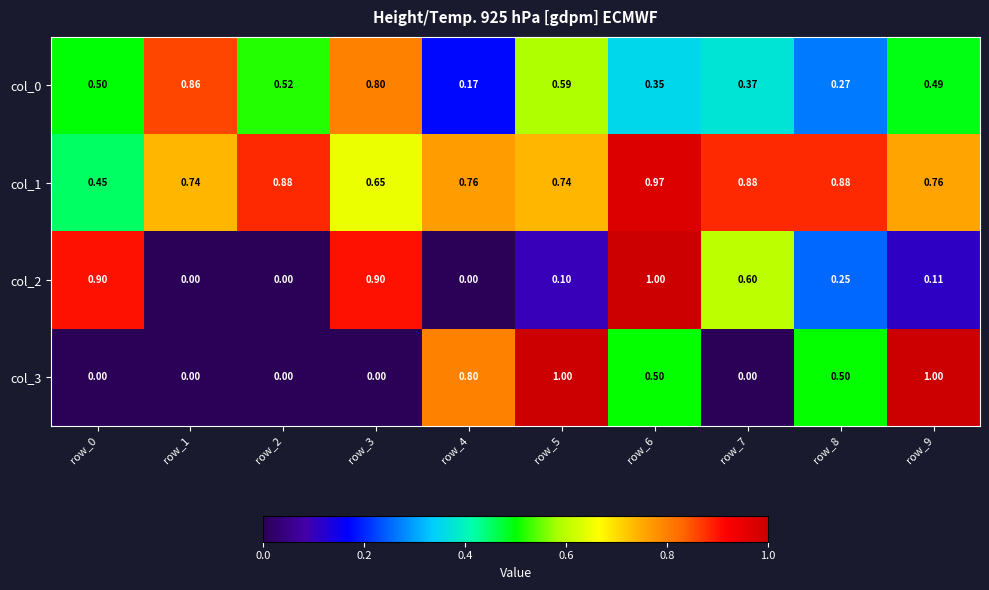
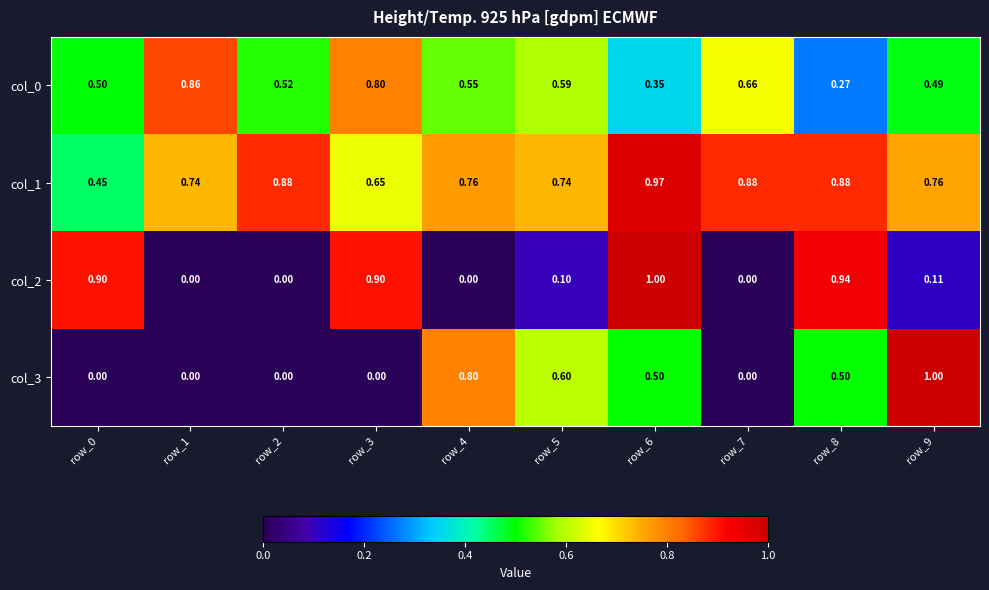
col_0, row_4: 0.17 -> 0.55
col_0, row_7: 0.37 -> 0.66
col_2, row_7: 0.60 -> 0.00
col_2, row_8: 0.25 -> 0.94
col_3, row_5: 1.00 -> 0.60
